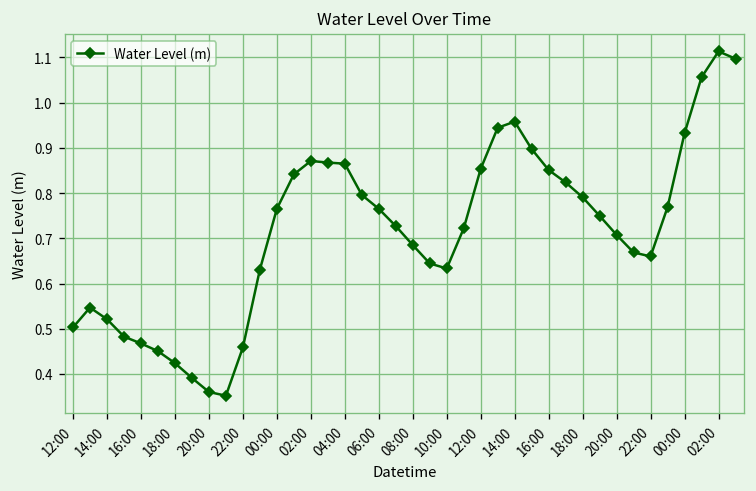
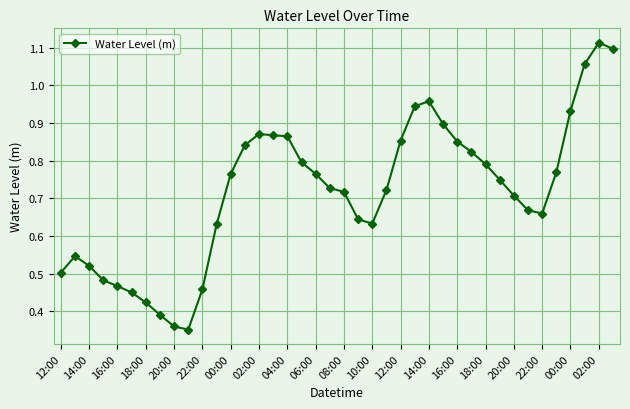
08:00: 0.69 -> 0.72
